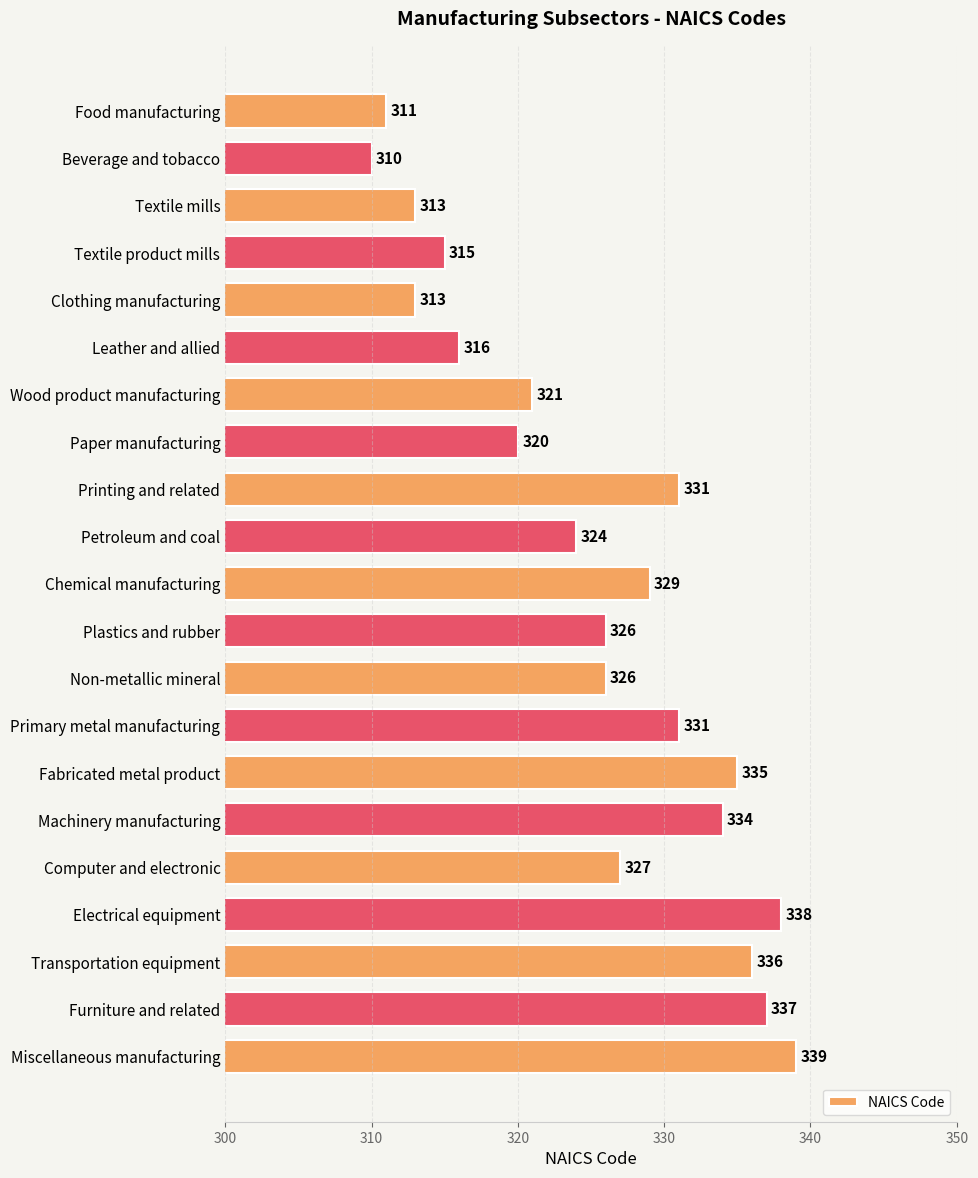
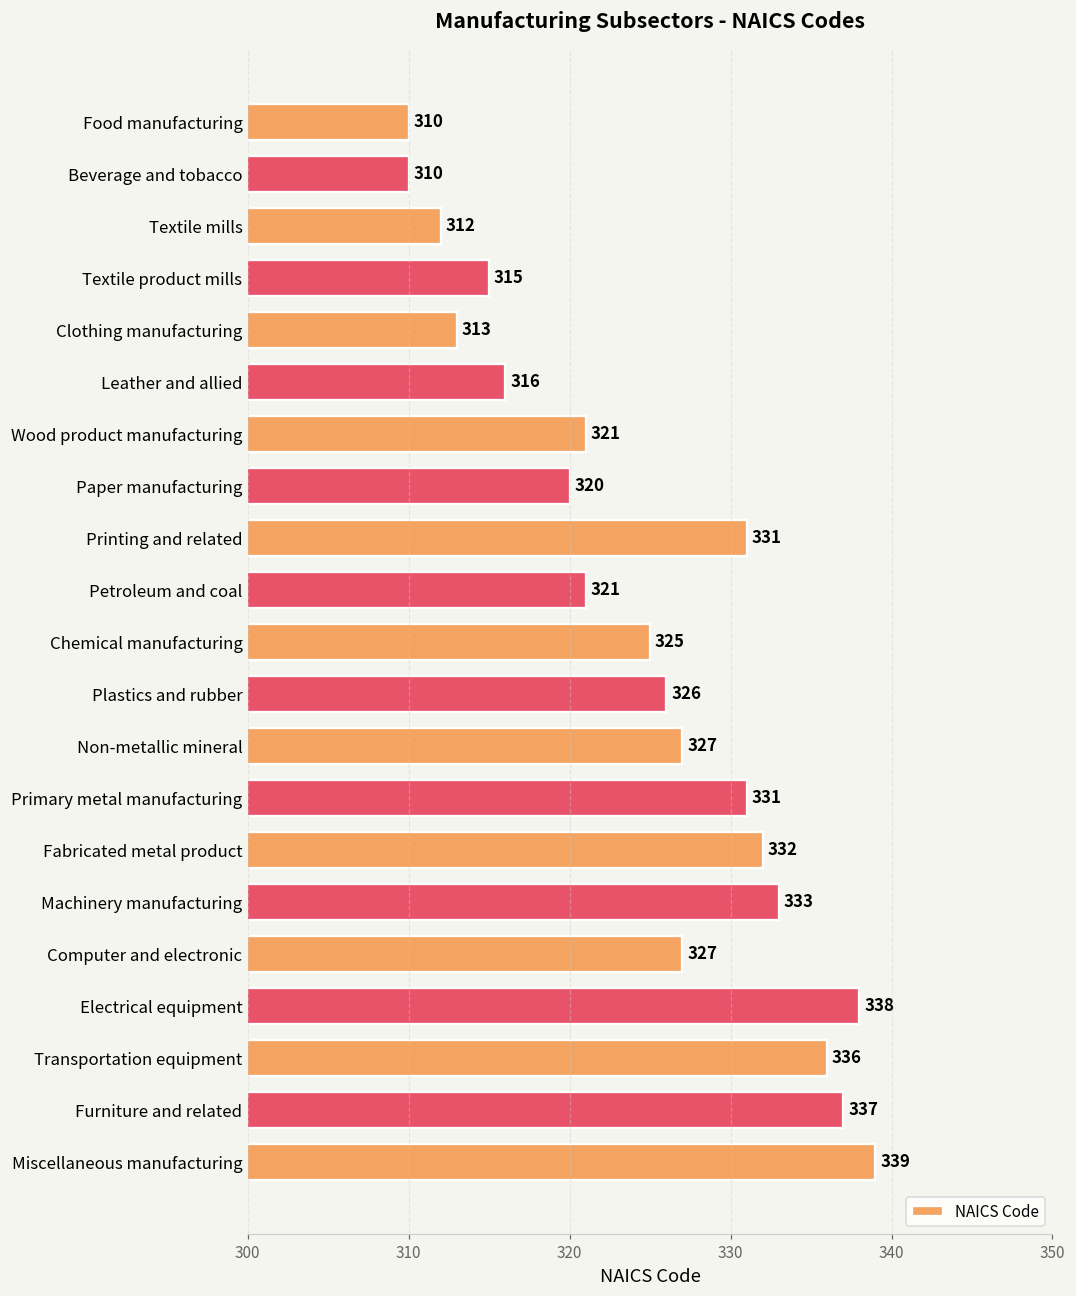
Food manufacturing: 311 -> 310
Textile mills: 313 -> 312
Petroleum and coal: 324 -> 321
Chemical manufacturing: 329 -> 325
Non-metallic mineral: 326 -> 327
Fabricated metal product: 335 -> 332
Machinery manufacturing: 334 -> 333
